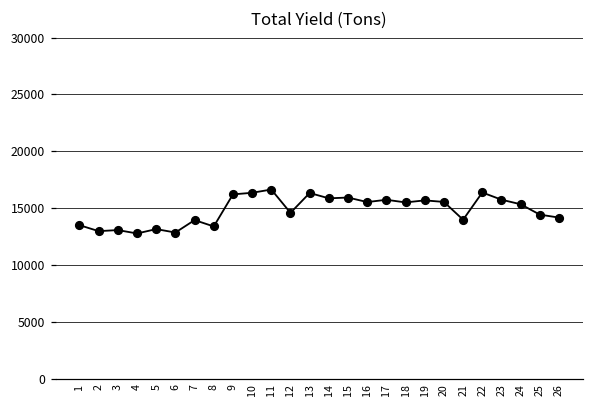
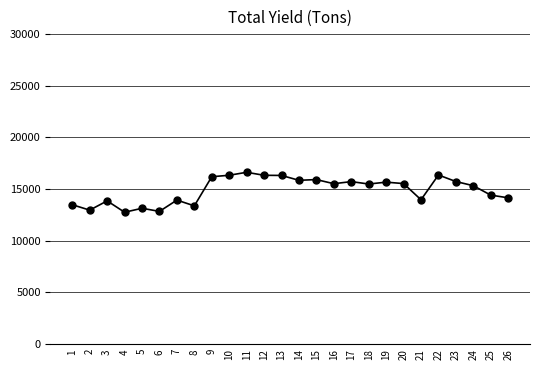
3: 13100 -> 13900
12: 14600 -> 16300
